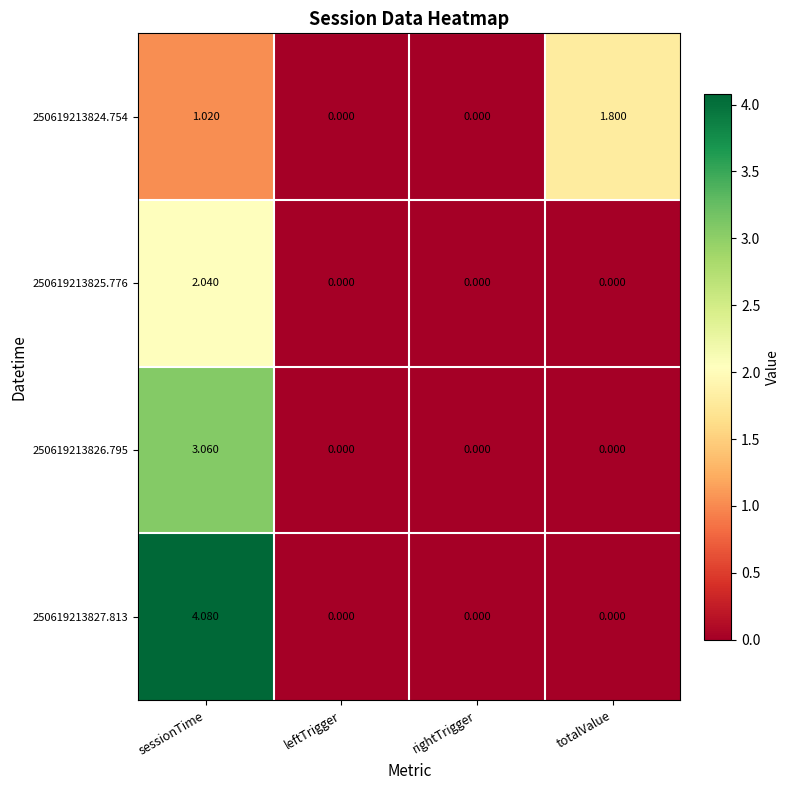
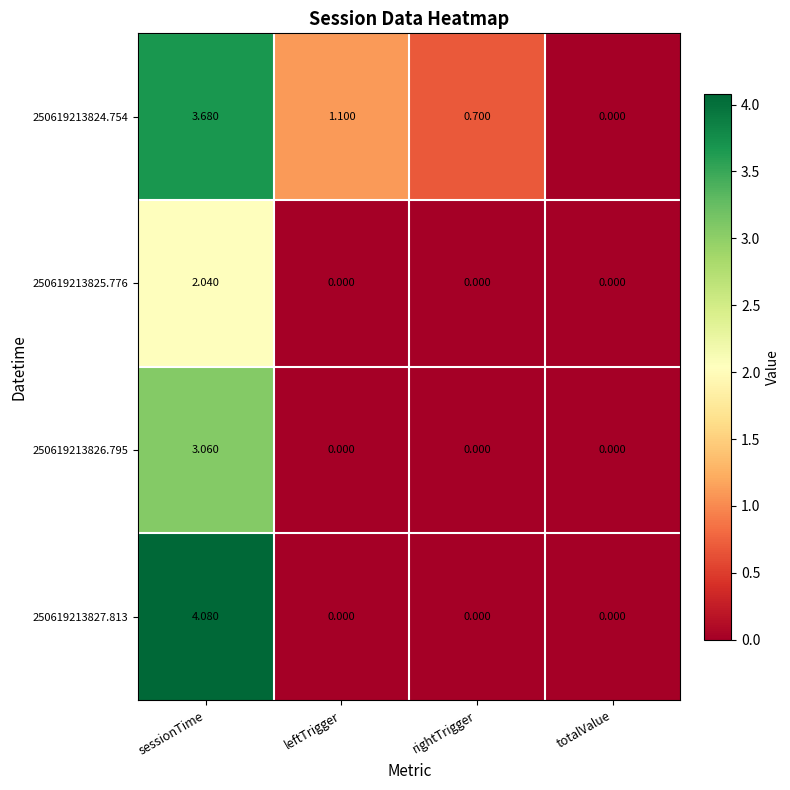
250619213824.754, sessionTime: 1.020 -> 3.680
250619213824.754, leftTrigger: 0.000 -> 1.100
250619213824.754, rightTrigger: 0.000 -> 0.700
250619213824.754, totalValue: 1.800 -> 0.000
